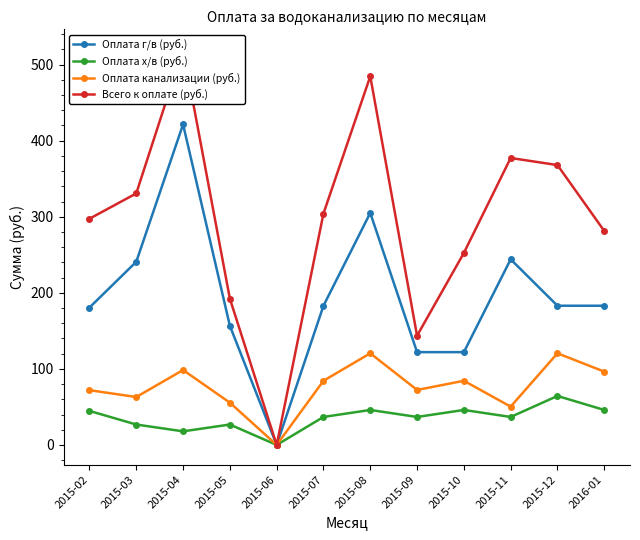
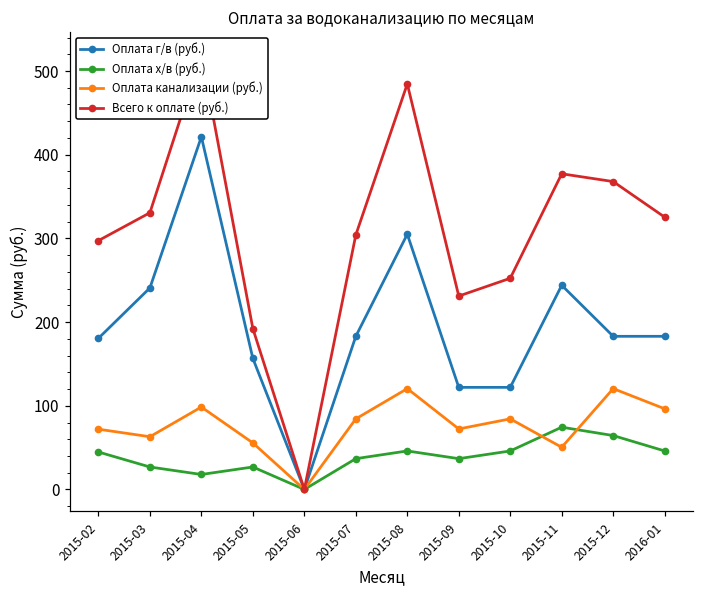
Всего к оплате (руб.), 2015-09: 140 -> 230
Оплата х/в (руб.), 2015-11: 40 -> 70
Всего к оплате (руб.), 2016-01: 280 -> 330
